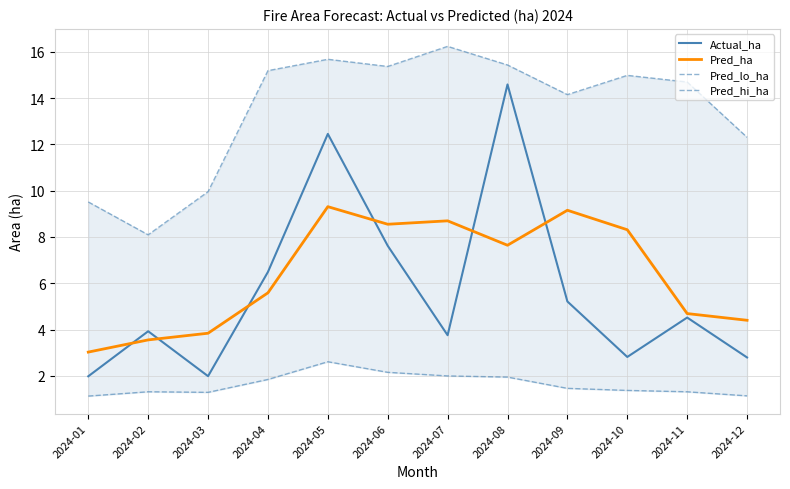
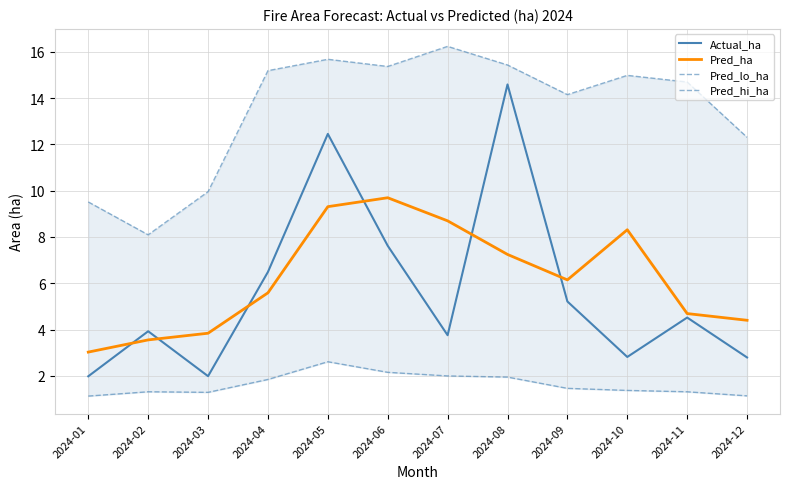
Pred_ha, 2024-06: 8.5 -> 9.7
Pred_ha, 2024-08: 7.6 -> 7.2
Pred_ha, 2024-09: 9.2 -> 6.1
